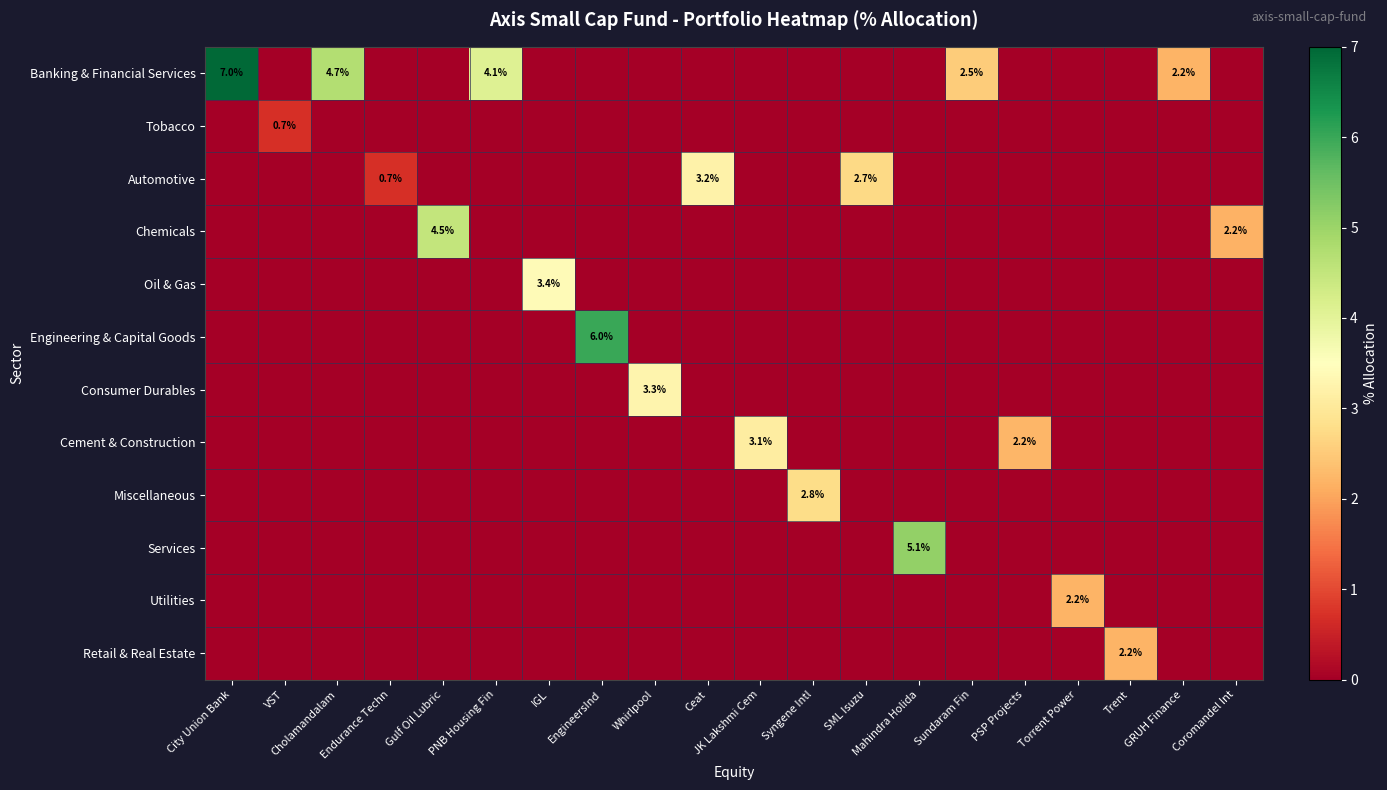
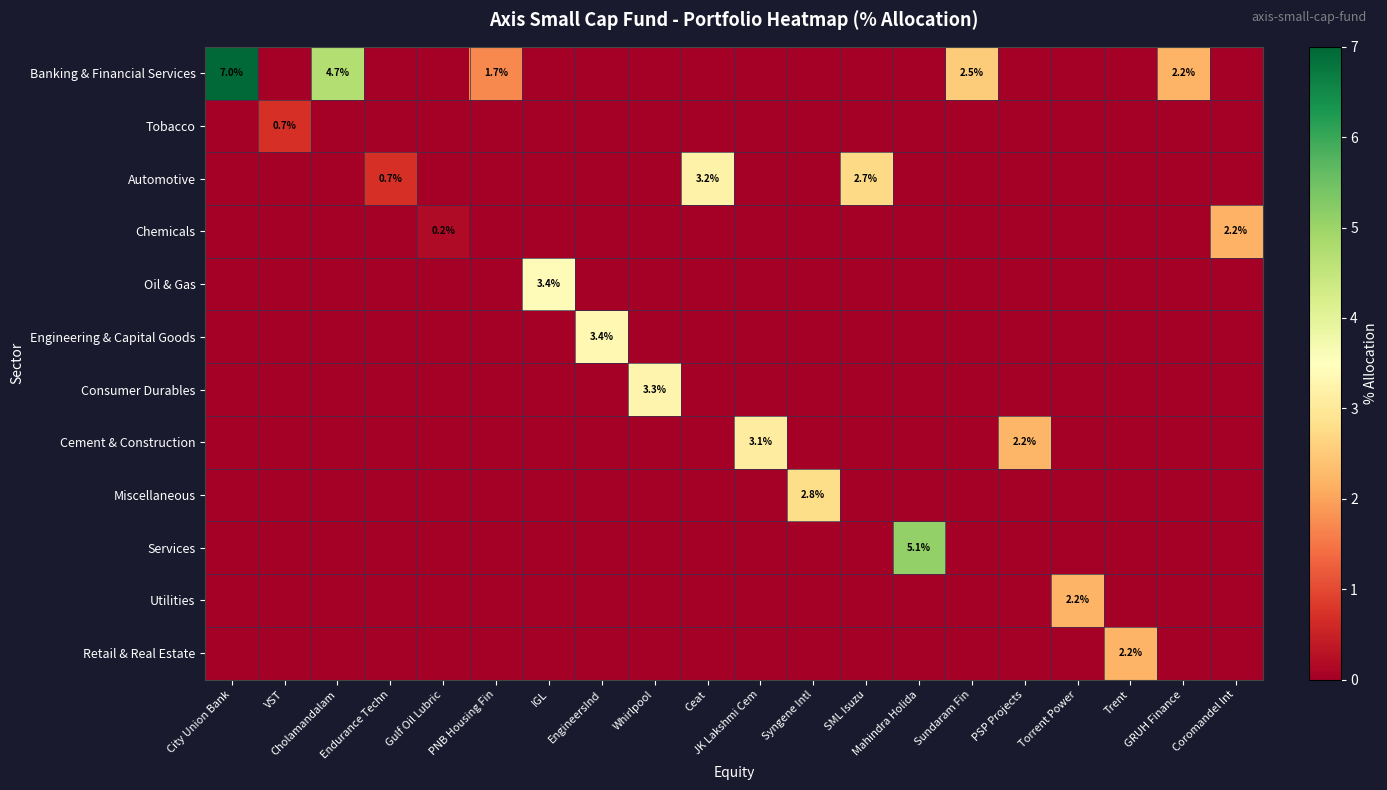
Banking & Financial Services, PNB Housing Fin: 4.1% -> 1.7%
Chemicals, Gulf Oil Lubric: 4.5% -> 0.2%
Engineering & Capital Goods, EngineersInd: 6.0% -> 3.4%
